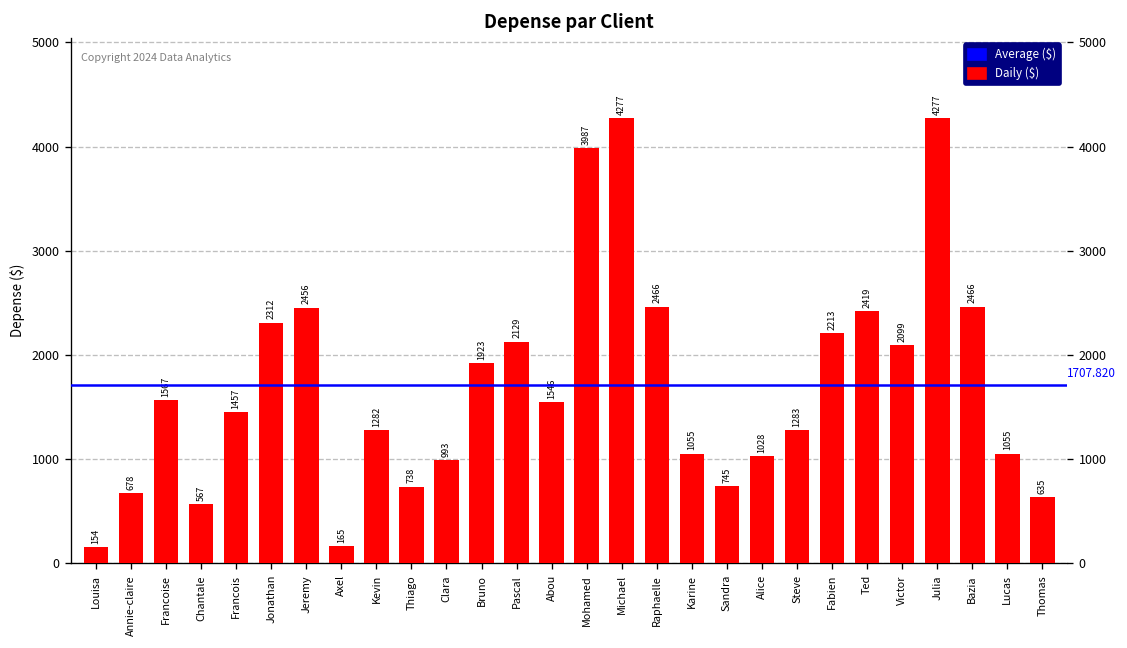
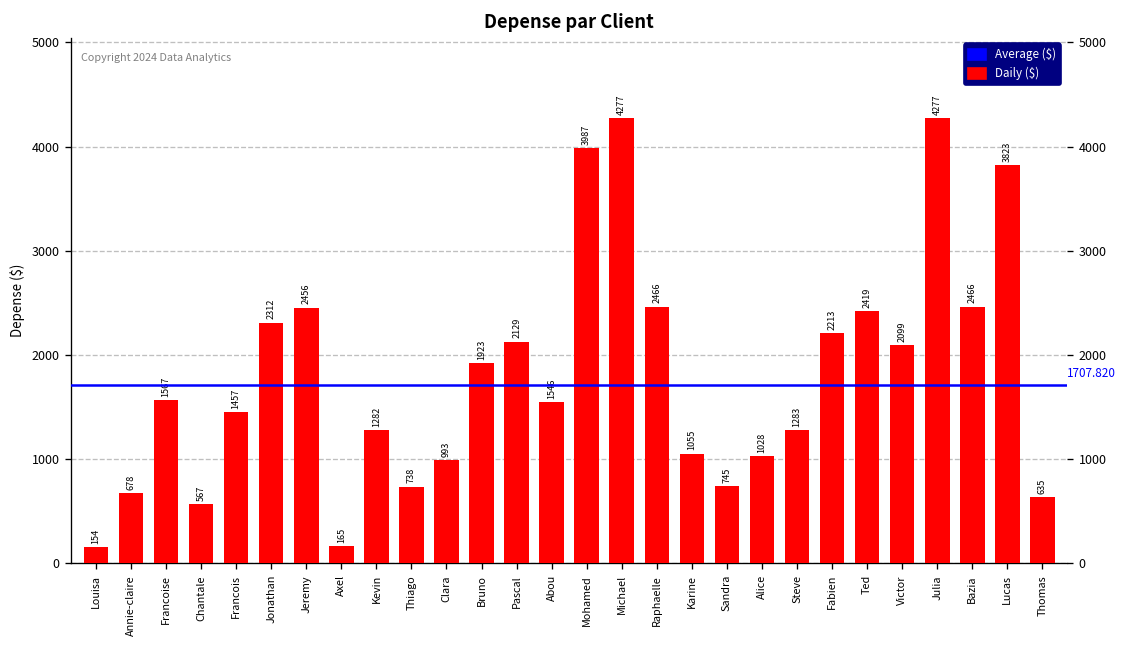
Lucas: 1055 -> 3823
